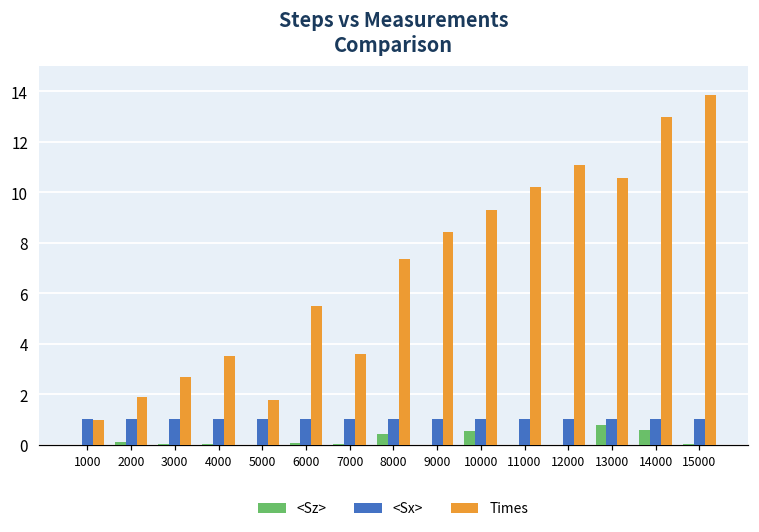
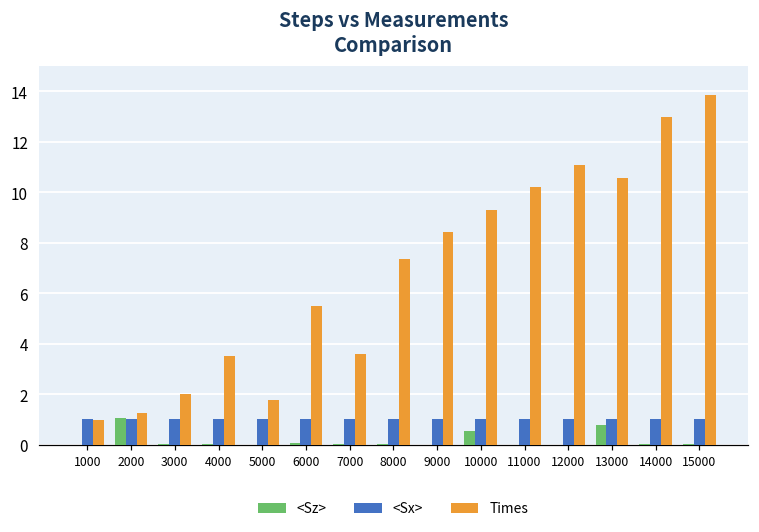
<Sz>, 2000: 0.1 -> 1.0
Times, 2000: 1.9 -> 1.2
Times, 3000: 2.7 -> 2.0
<Sz>, 8000: 0.4 -> 0.0
<Sz>, 14000: 0.6 -> 0.0
